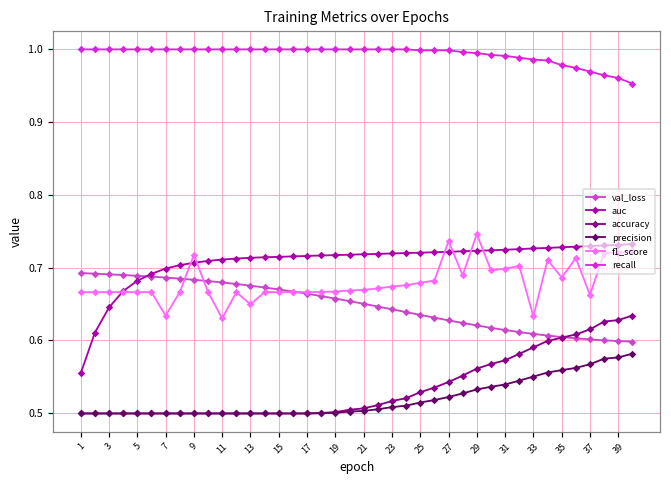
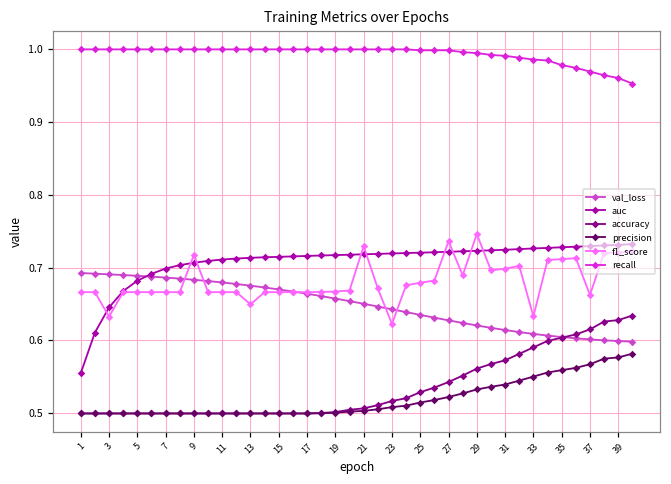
f1_score, 3: 0.67 -> 0.63
f1_score, 7: 0.63 -> 0.67
f1_score, 11: 0.63 -> 0.67
f1_score, 21: 0.67 -> 0.73
f1_score, 23: 0.67 -> 0.62
f1_score, 35: 0.69 -> 0.71
